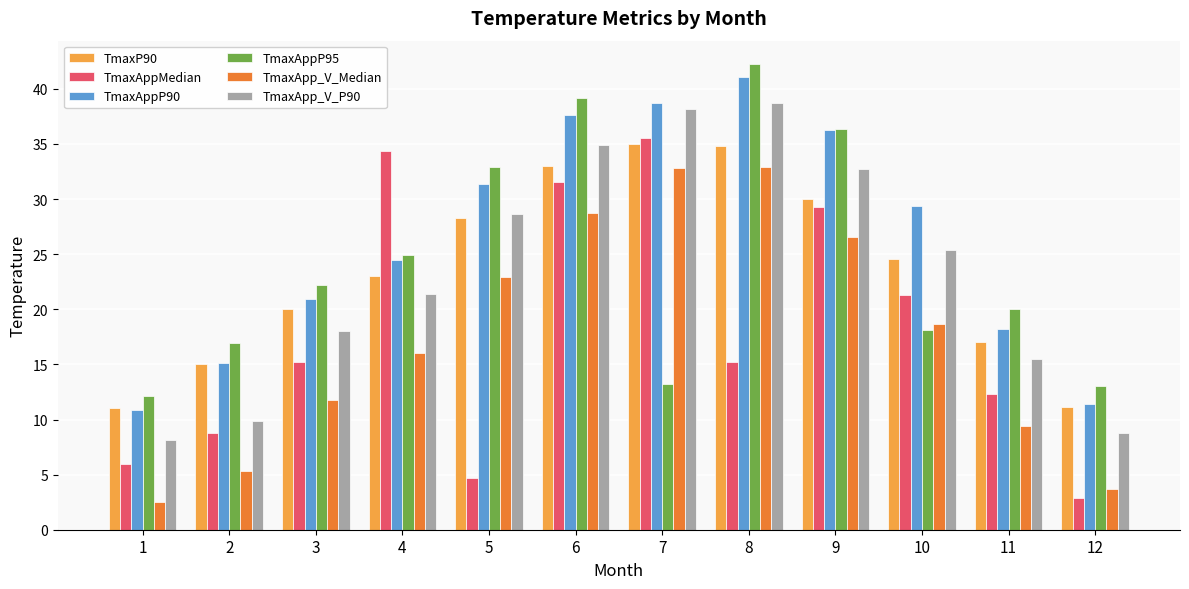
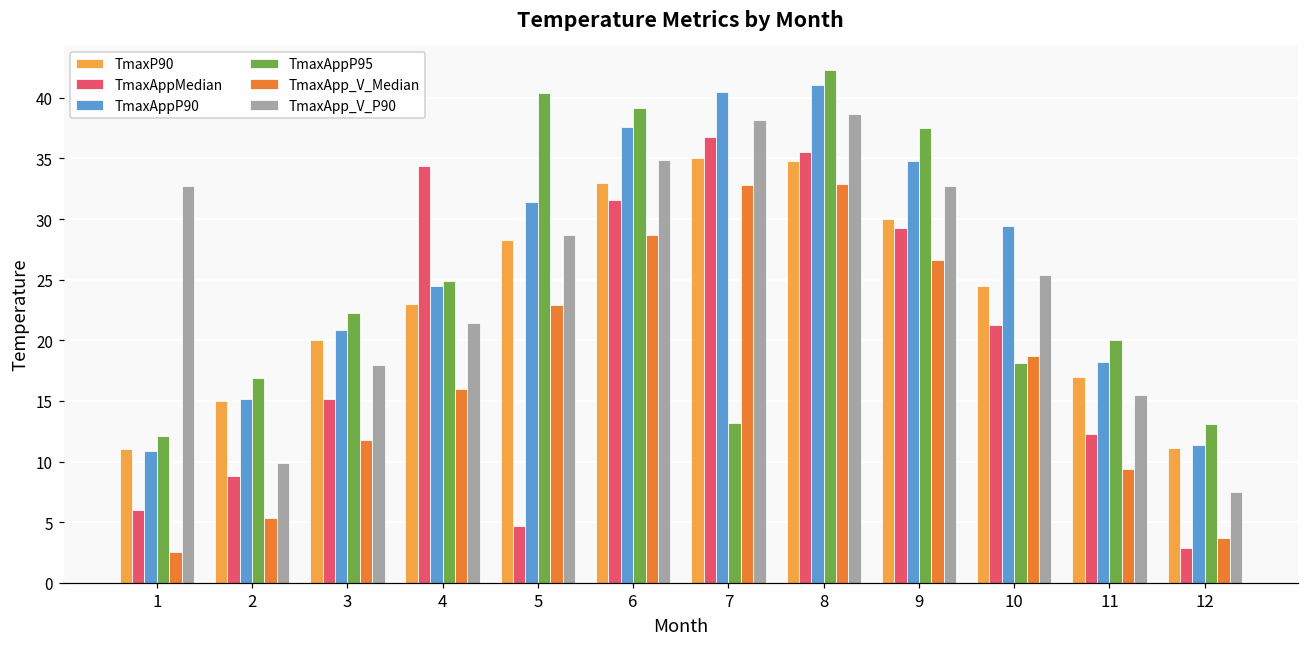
TmaxApp_V_P90, 1: 8.1 -> 32.7
TmaxAppP95, 5: 32.9 -> 40.4
TmaxAppMedian, 7: 35.6 -> 36.8
TmaxAppP90, 7: 38.7 -> 40.5
TmaxAppMedian, 8: 15.2 -> 35.5
TmaxAppP90, 9: 36.3 -> 34.8
TmaxAppP95, 9: 36.4 -> 37.5
TmaxApp_V_P90, 12: 8.8 -> 7.5
